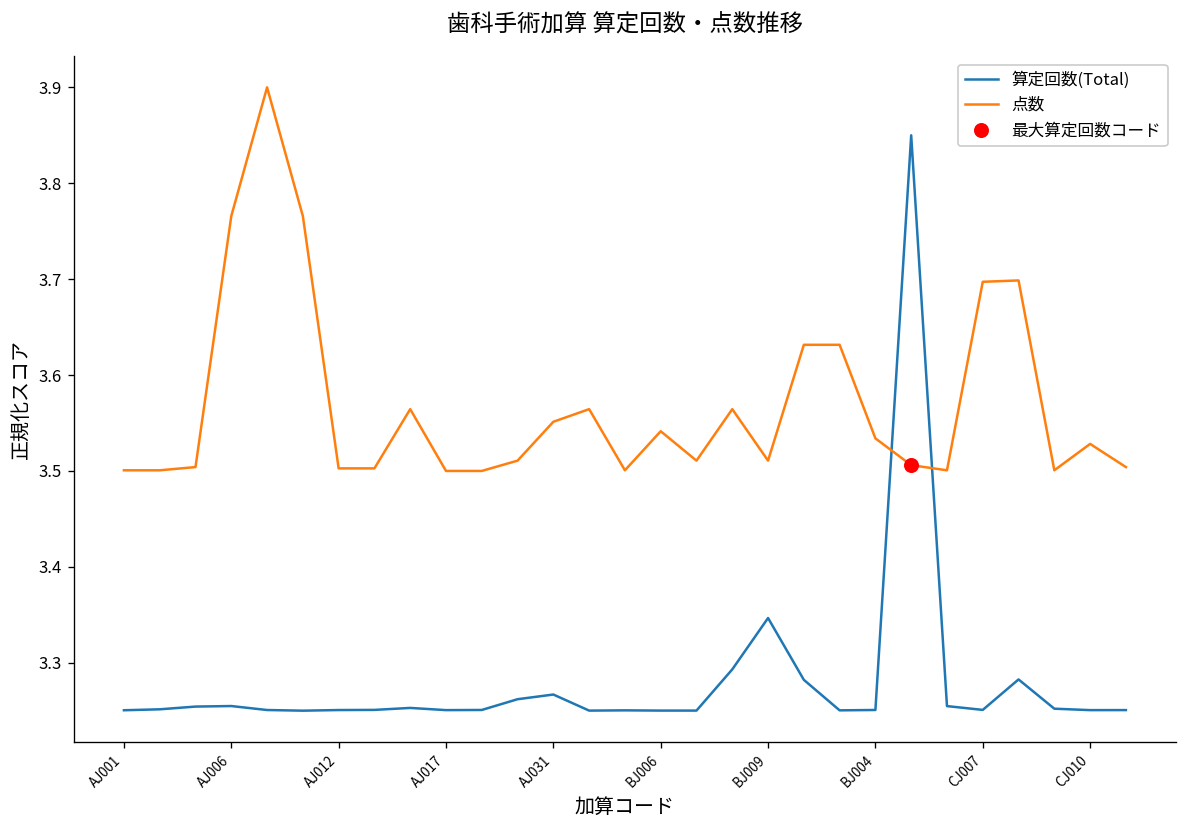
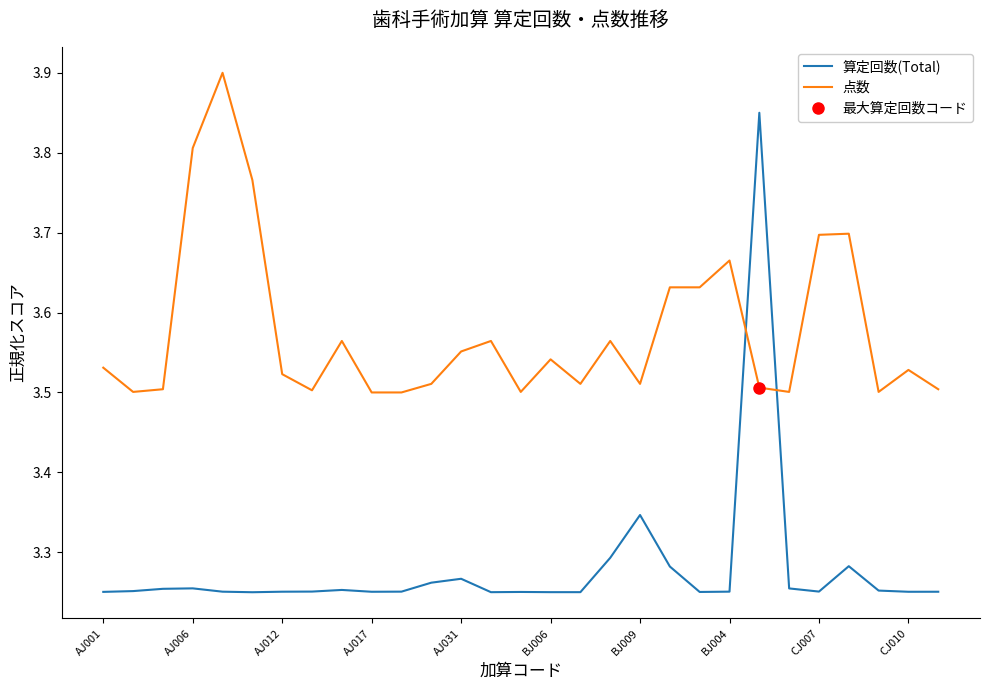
点数, AJ001: 3.50 -> 3.53
点数, AJ006: 3.77 -> 3.81
点数, AJ012: 3.50 -> 3.52
点数, BJ004: 3.53 -> 3.67
